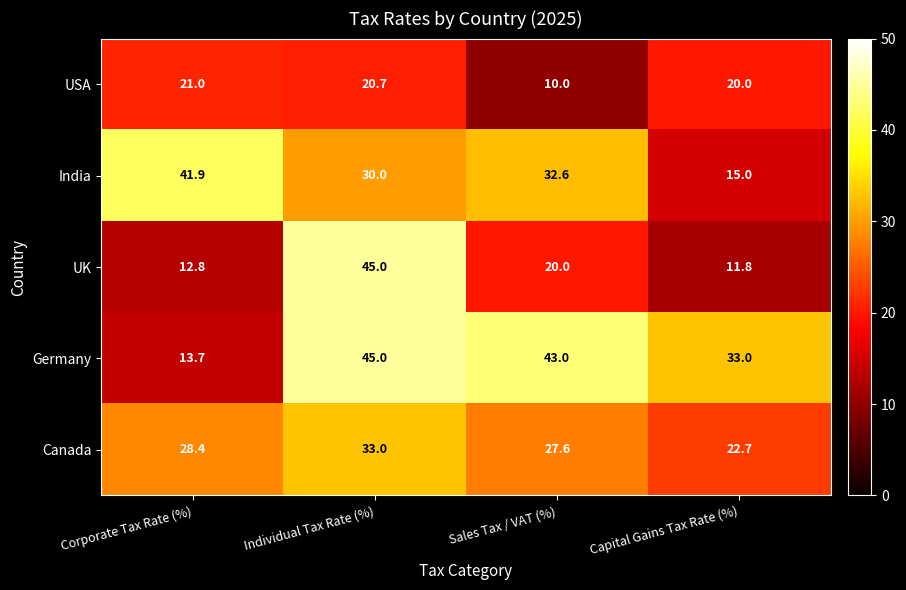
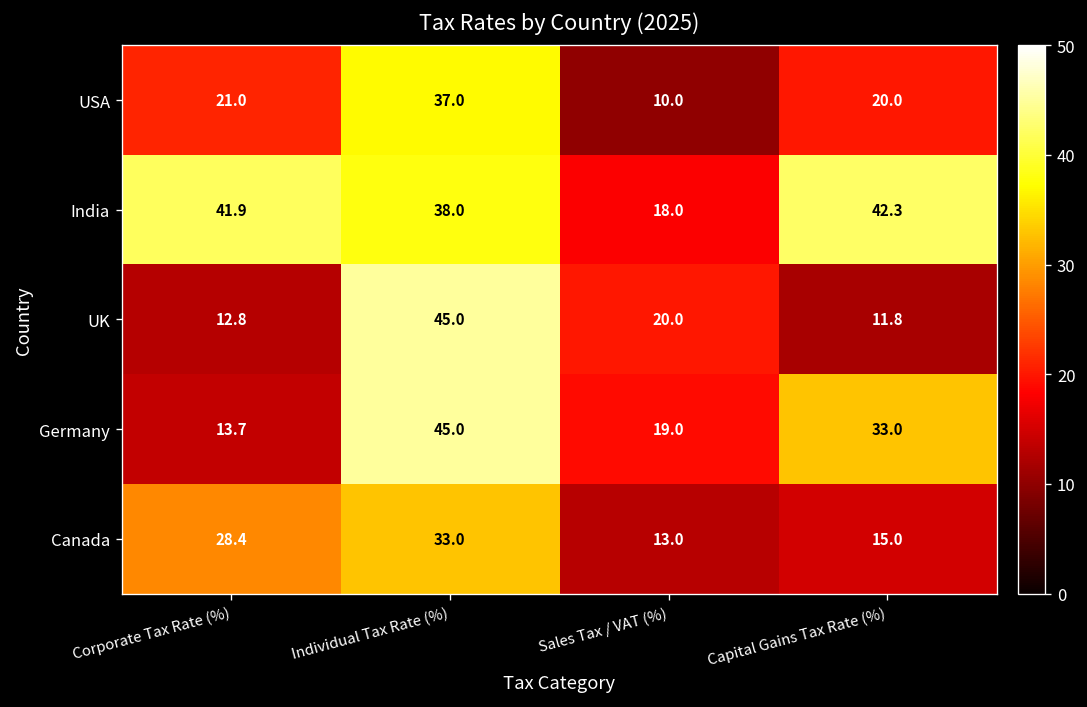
USA, Individual Tax Rate (%): 20.7 -> 37.0
India, Individual Tax Rate (%): 30.0 -> 38.0
India, Sales Tax / VAT (%): 32.6 -> 18.0
India, Capital Gains Tax Rate (%): 15.0 -> 42.3
Germany, Sales Tax / VAT (%): 43.0 -> 19.0
Canada, Sales Tax / VAT (%): 27.6 -> 13.0
Canada, Capital Gains Tax Rate (%): 22.7 -> 15.0
